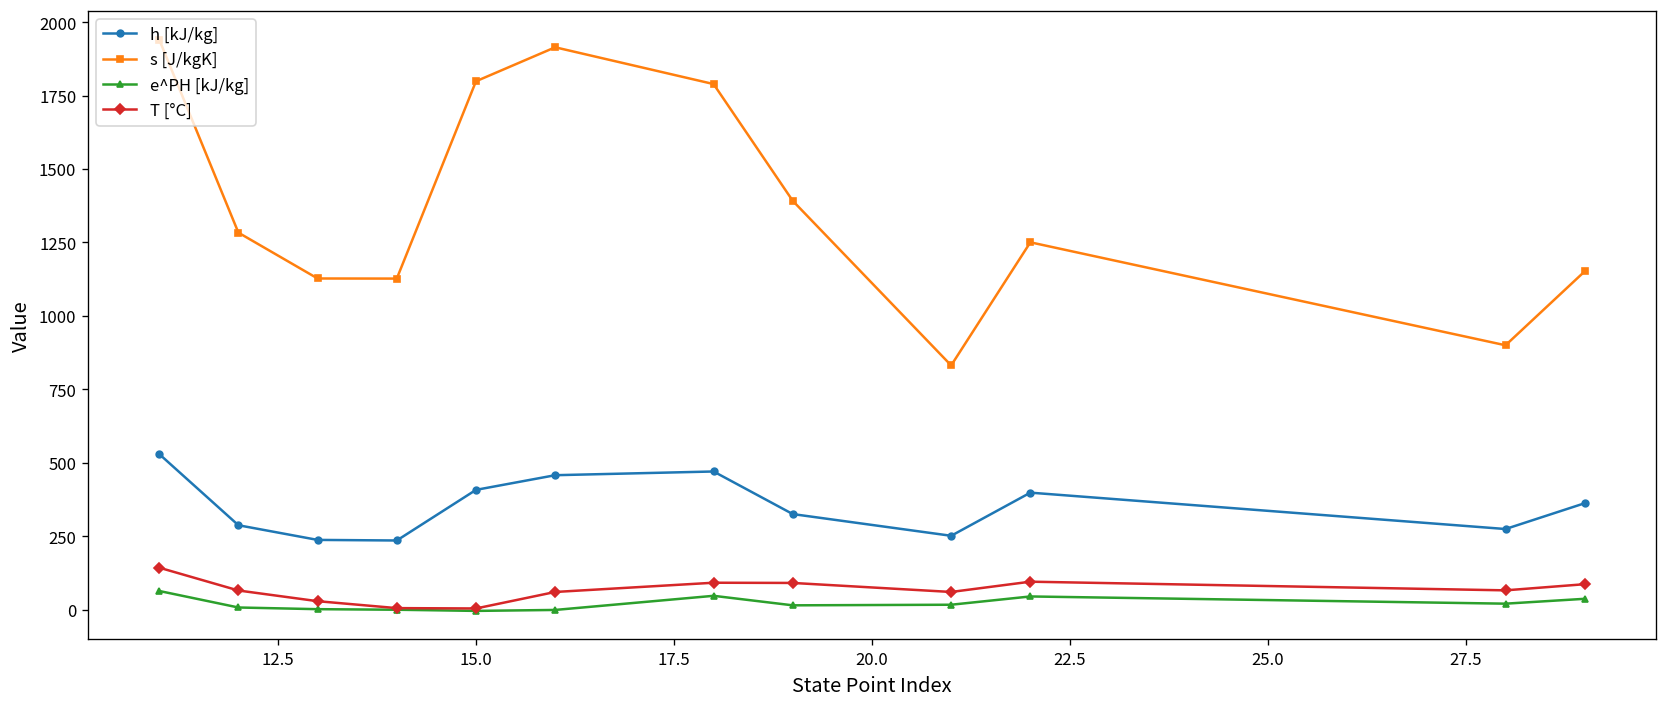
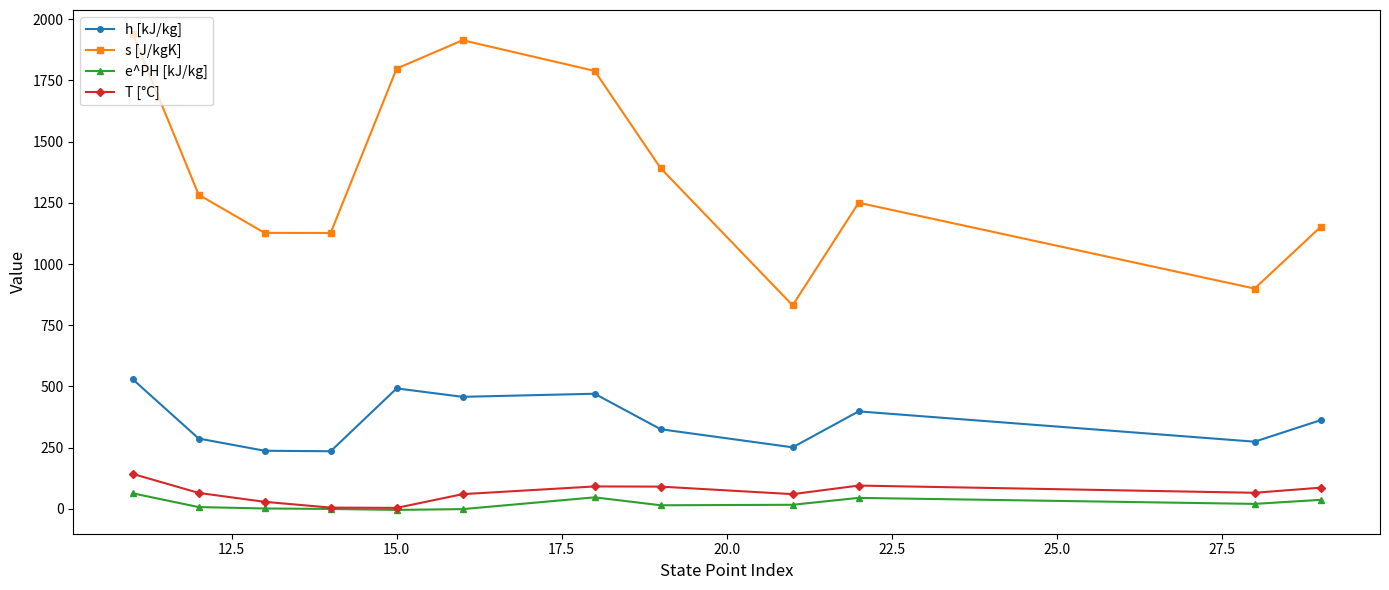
h [kJ/kg], 15.0: 410 -> 490
